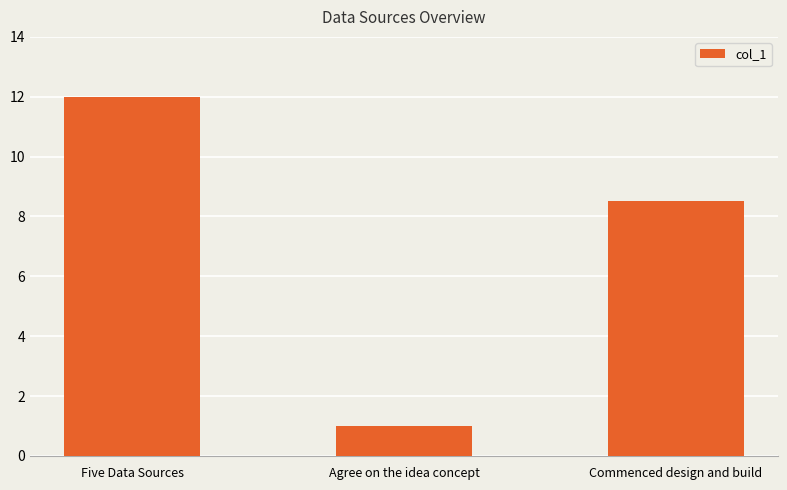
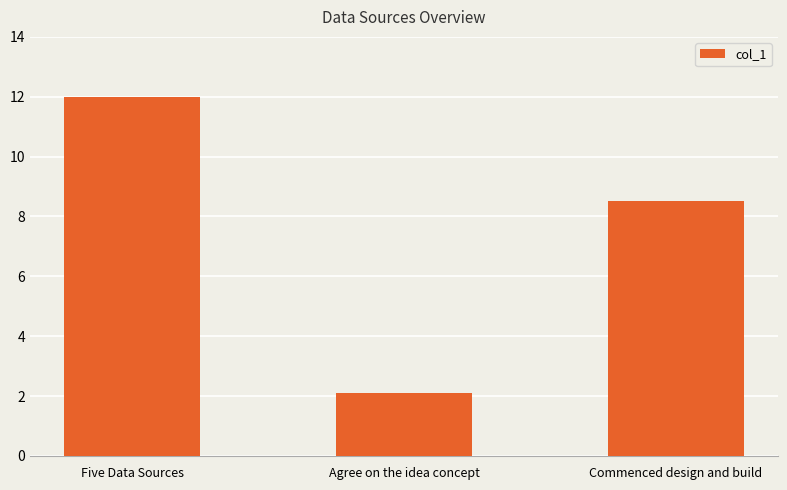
Agree on the idea concept: 1.0 -> 2.1
